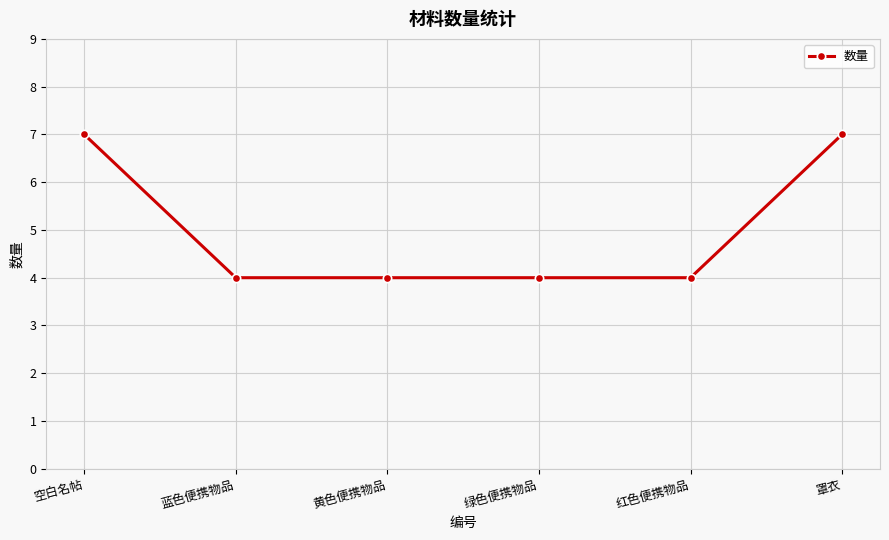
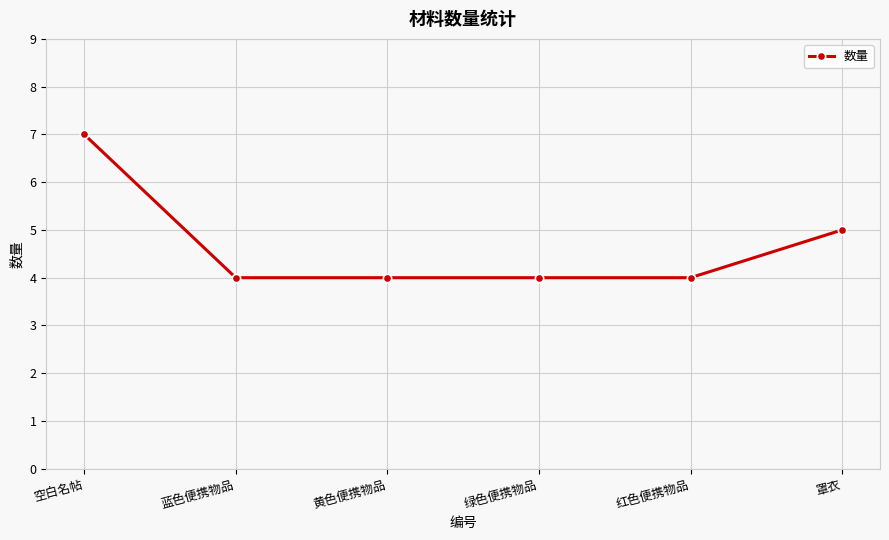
罩衣: 7 -> 5
